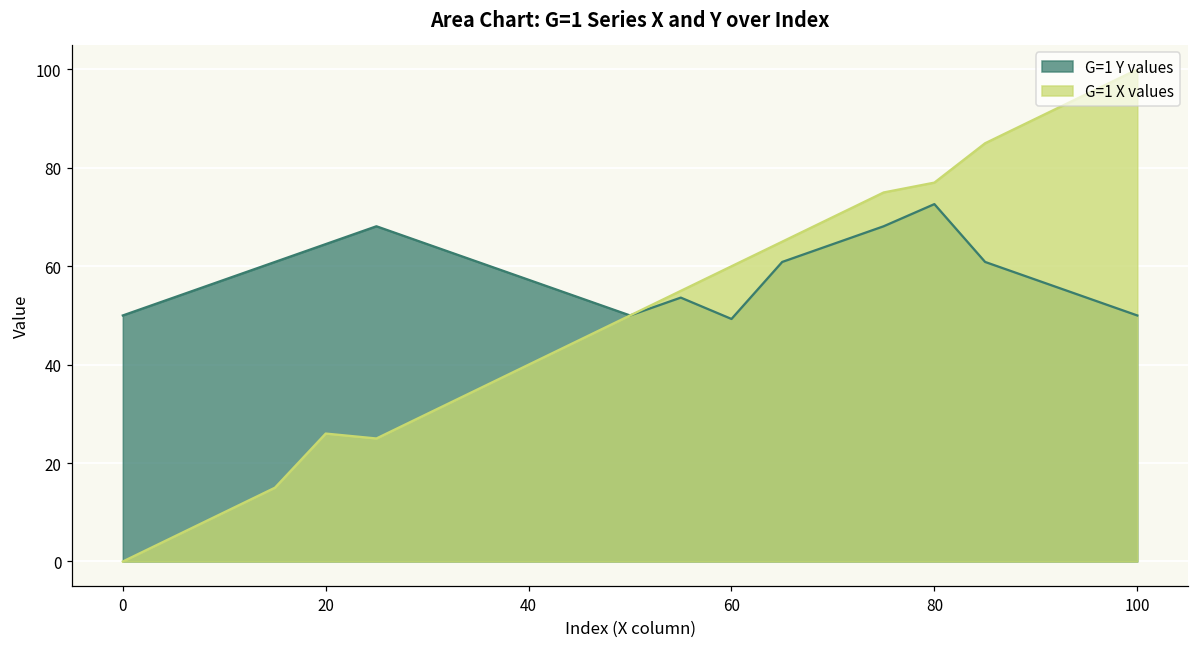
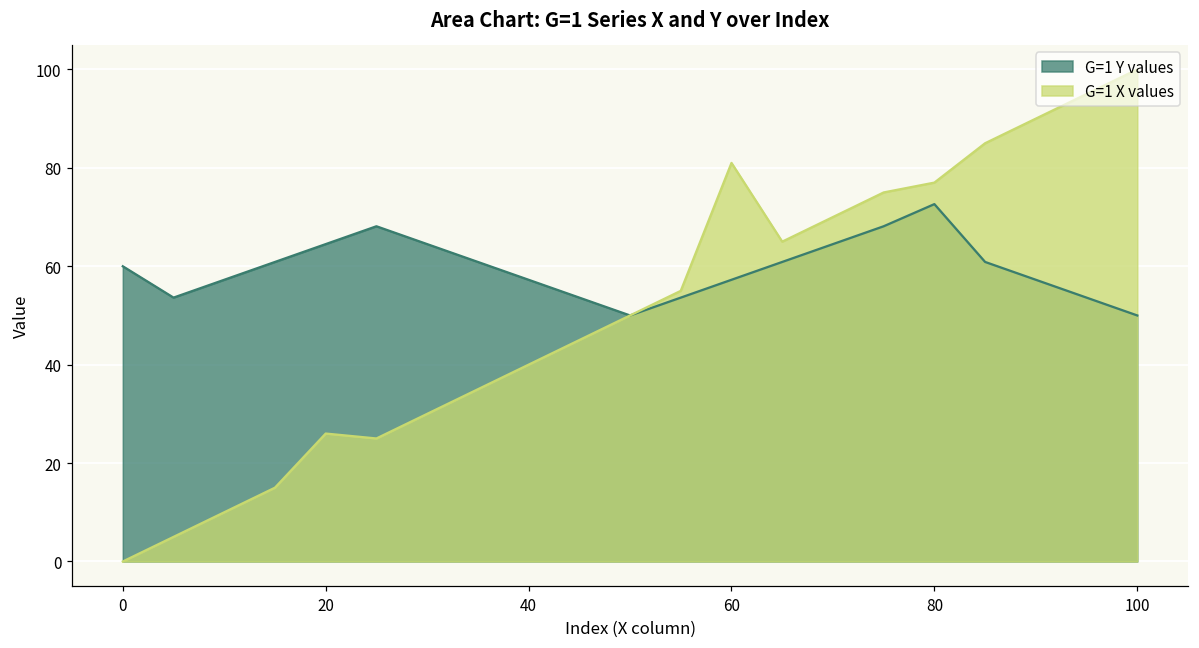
G=1 Y values, 0: 50 -> 60
G=1 Y values, 60: 49 -> 57
G=1 X values, 60: 60 -> 81
